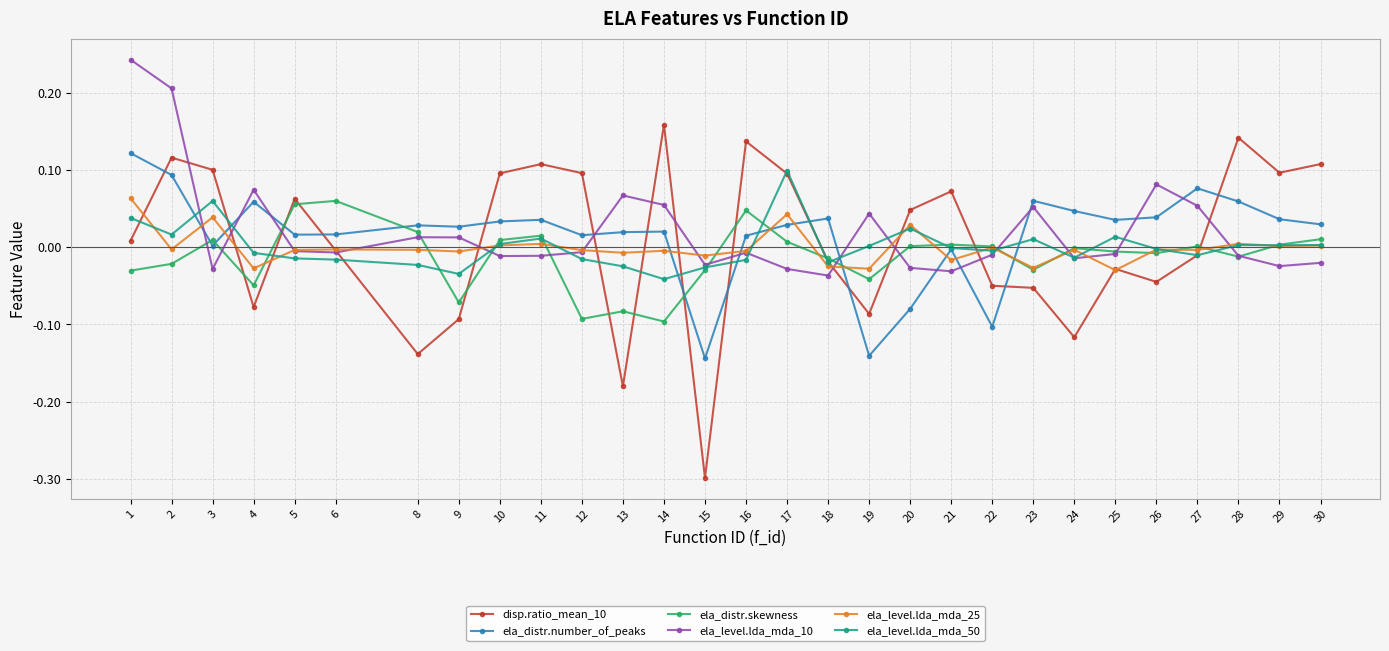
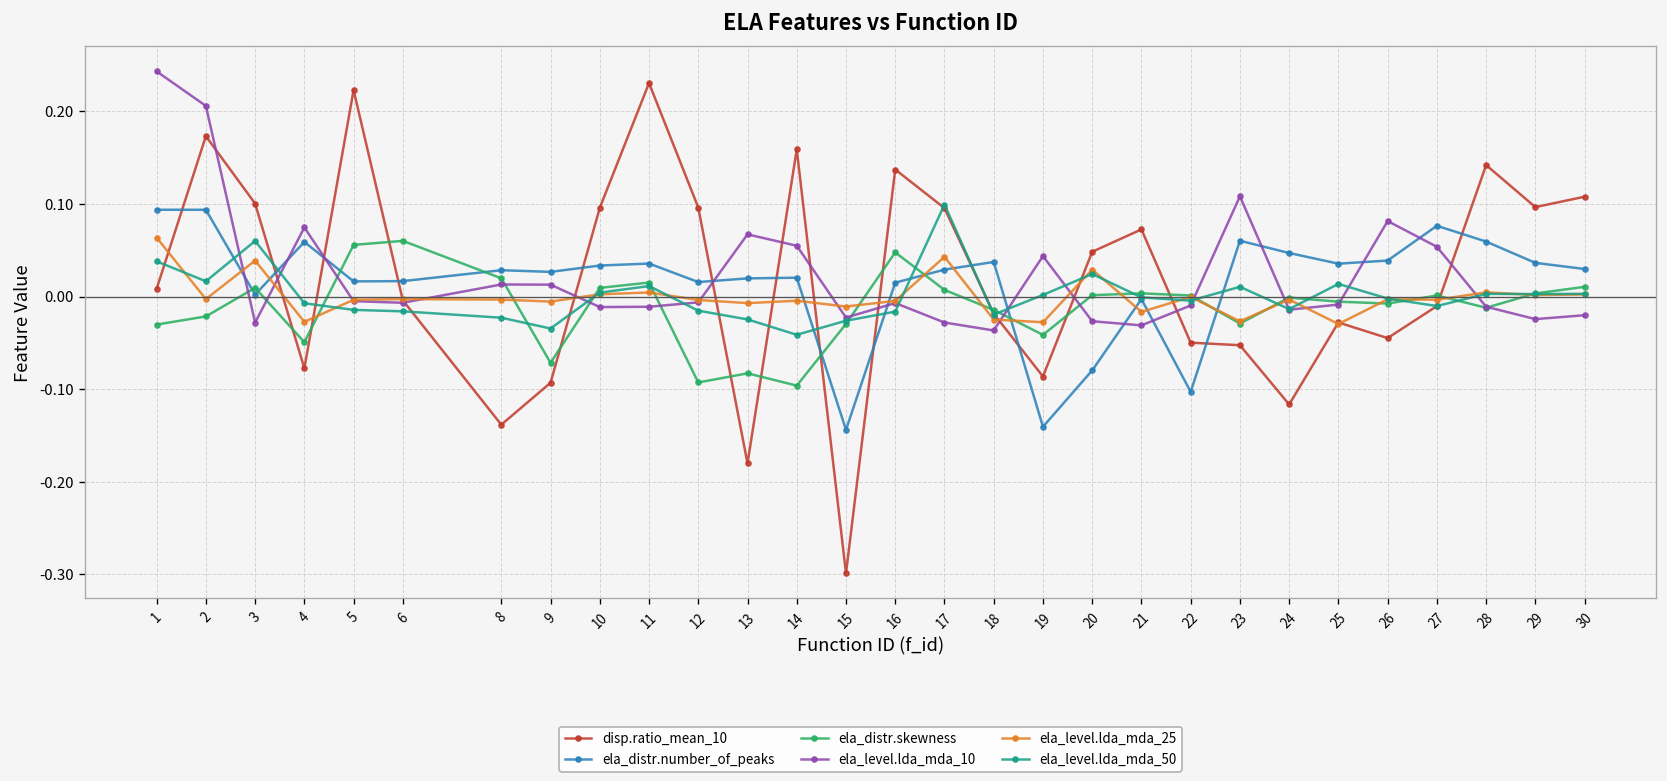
ela_distr.number_of_peaks, 1: 0.12 -> 0.09
disp.ratio_mean_10, 2: 0.12 -> 0.17
disp.ratio_mean_10, 5: 0.06 -> 0.22
disp.ratio_mean_10, 11: 0.11 -> 0.23
ela_level.lda_mda_10, 23: 0.05 -> 0.11
